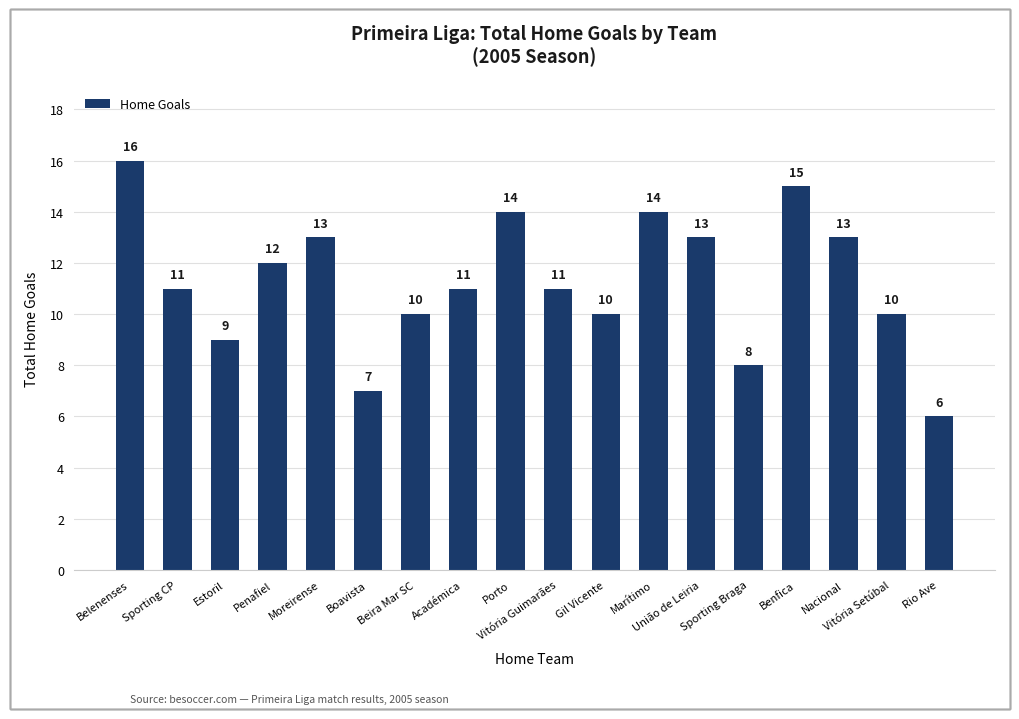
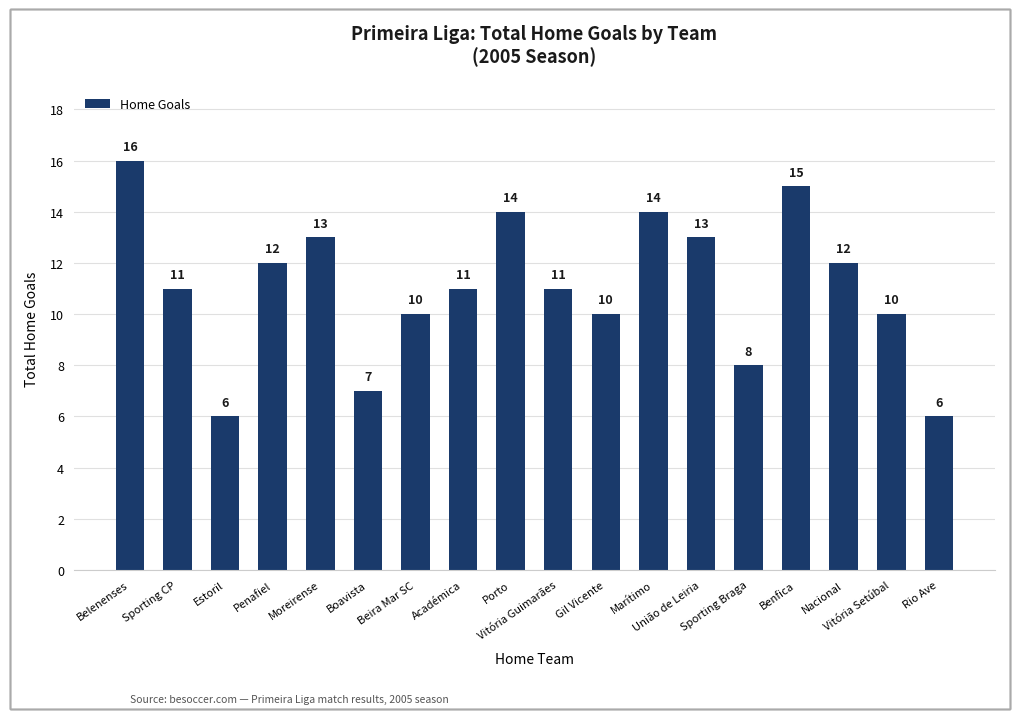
Estoril: 9 -> 6
Nacional: 13 -> 12
